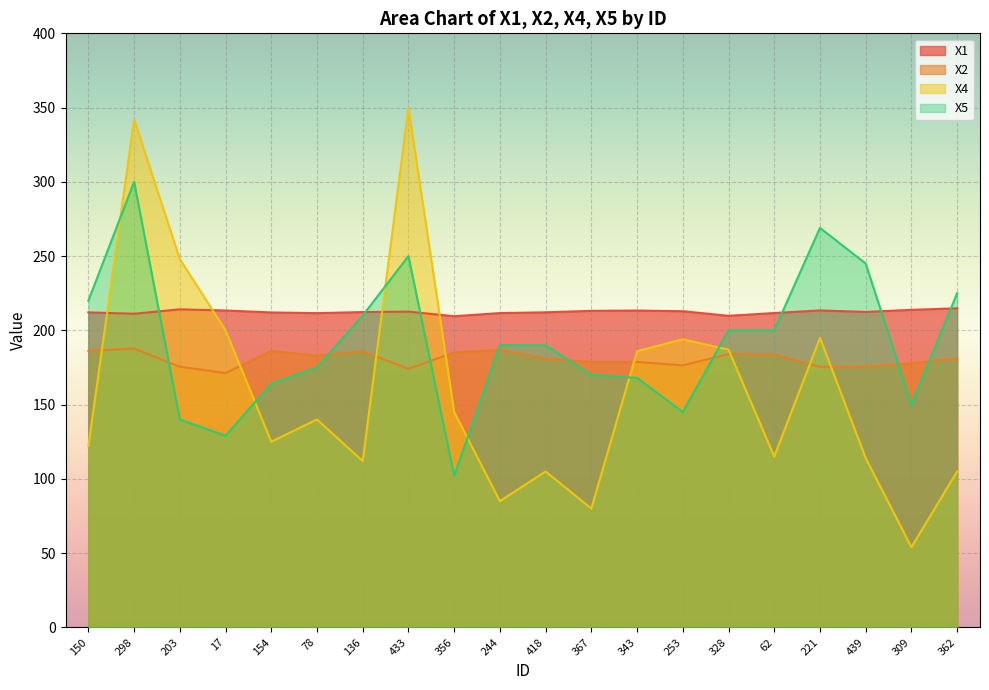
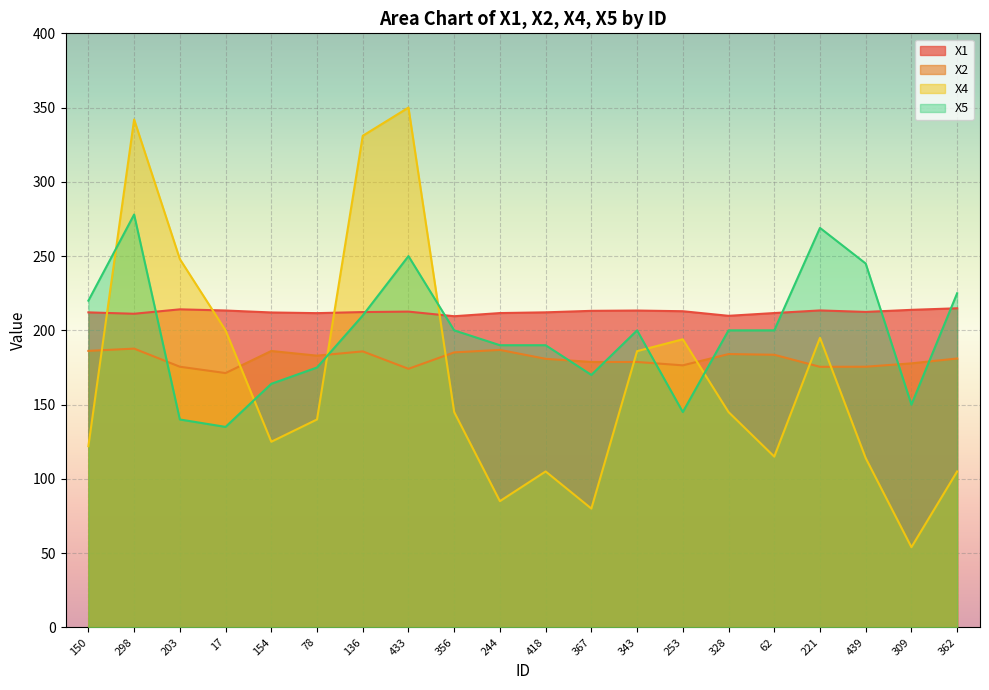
X5, 298: 300 -> 278
X5, 17: 129 -> 135
X4, 136: 112 -> 331
X5, 356: 102 -> 200
X5, 343: 168 -> 200
X4, 328: 187 -> 145
